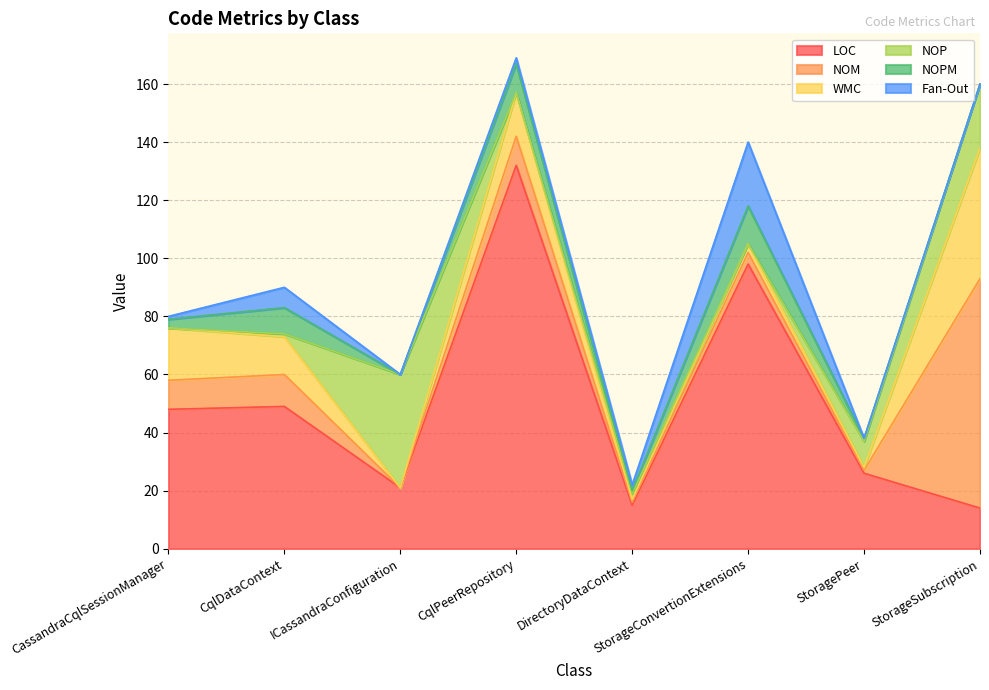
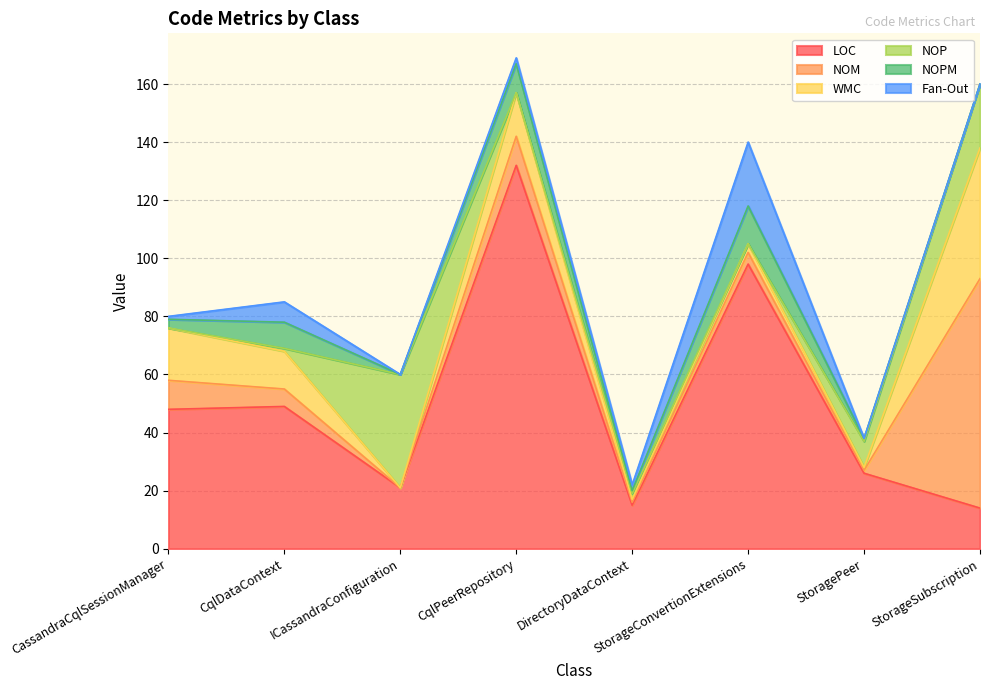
NOM, CqlDataContext: 11 -> 6
